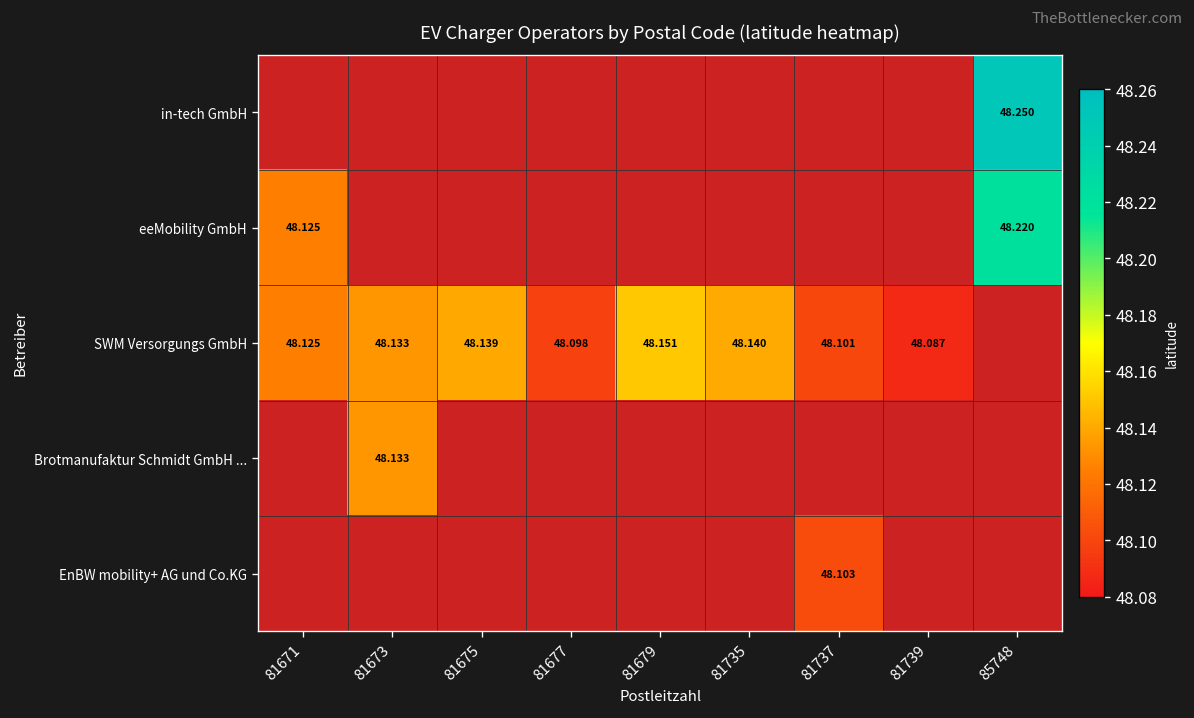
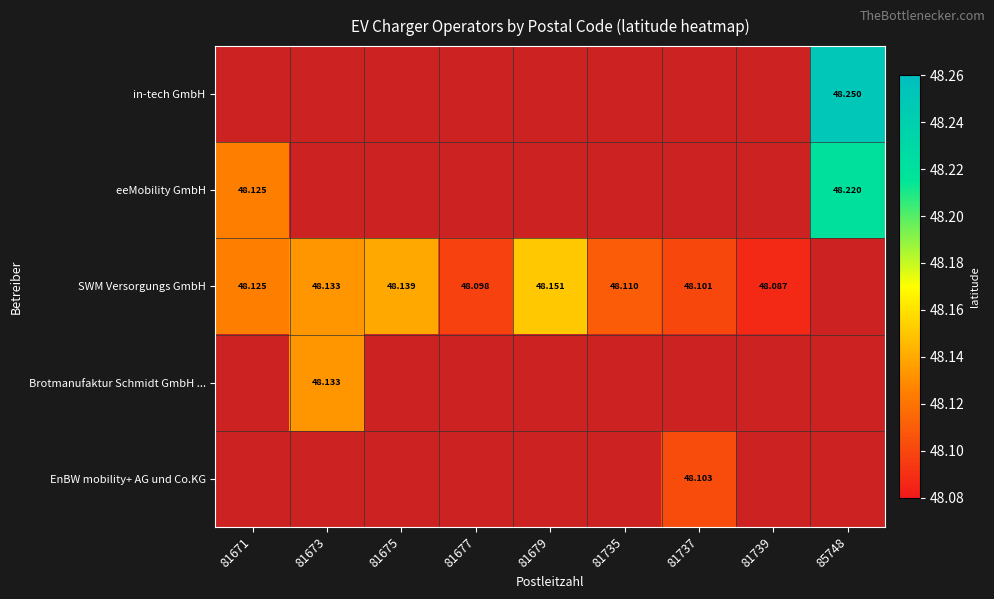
SWM Versorgungs GmbH, 81735: 48.140 -> 48.110
